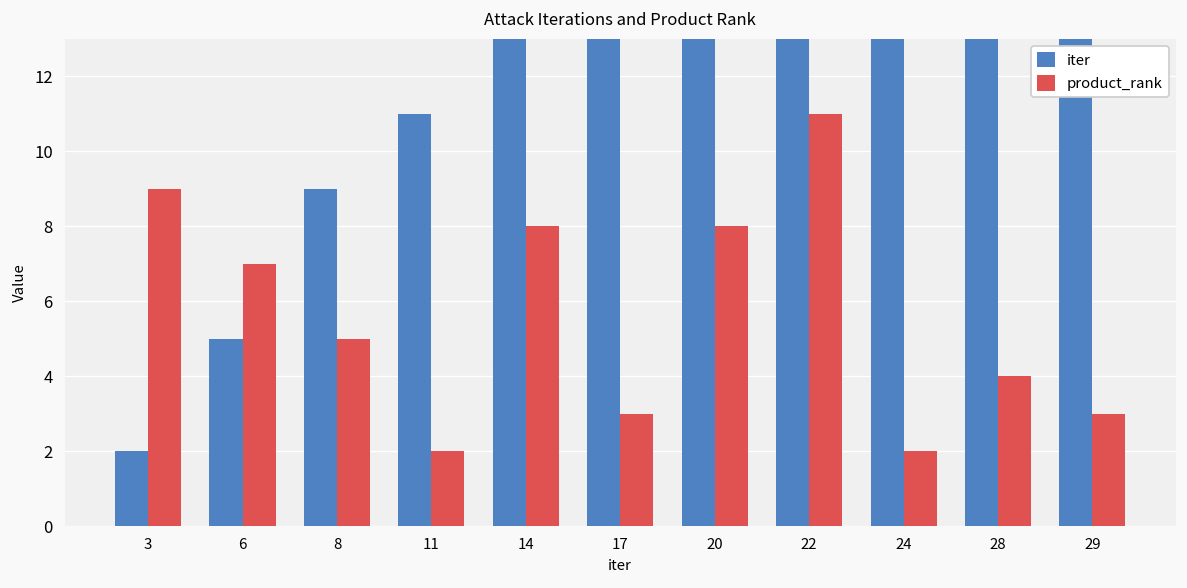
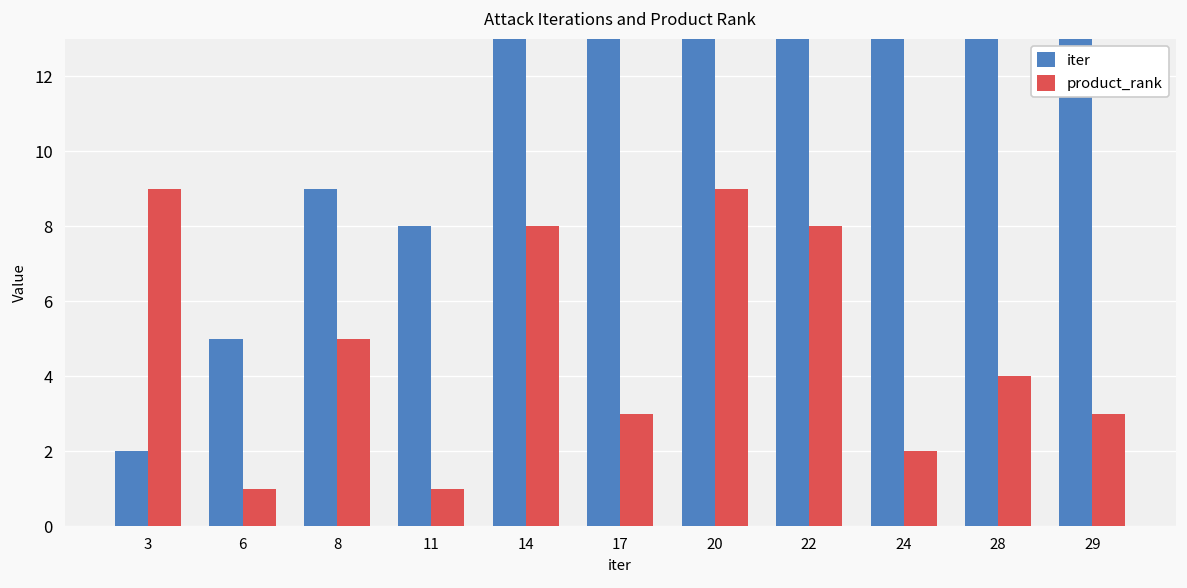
product_rank, 6: 7 -> 1
iter, 11: 11 -> 8
product_rank, 11: 2 -> 1
product_rank, 20: 8 -> 9
product_rank, 22: 11 -> 8
